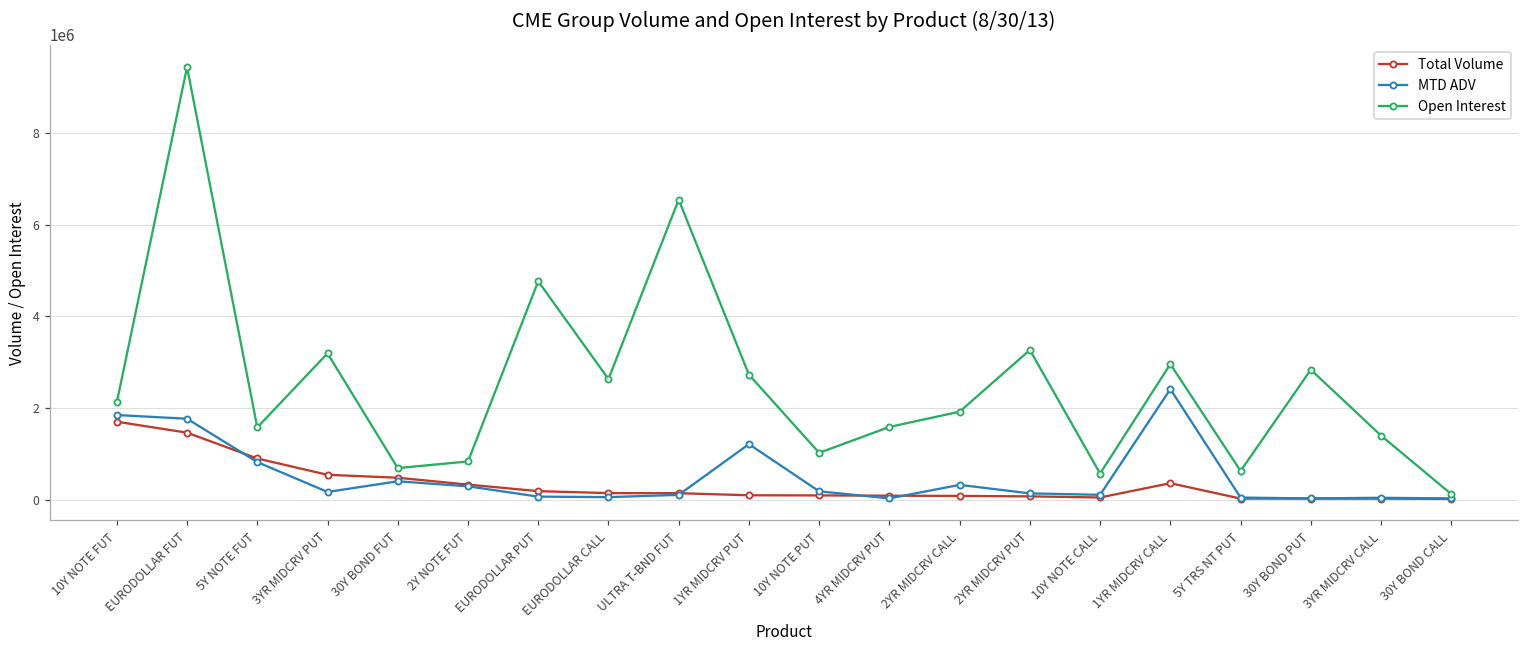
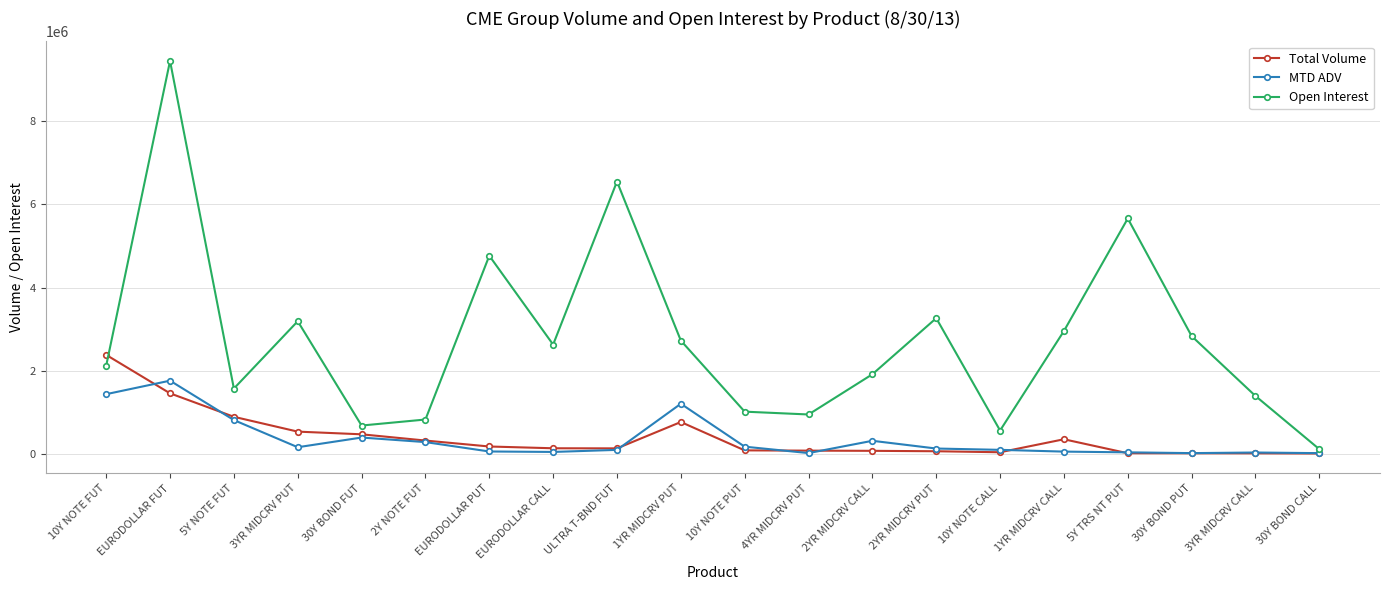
Total Volume, 10Y NOTE FUT: 1700000 -> 2400000
MTD ADV, 10Y NOTE FUT: 1800000 -> 1400000
Total Volume, 1YR MIDCRV PUT: 100000 -> 800000
Open Interest, 4YR MIDCRV PUT: 1600000 -> 1000000
MTD ADV, 1YR MIDCRV CALL: 2400000 -> 100000
Open Interest, 5Y TRS NT PUT: 600000 -> 5700000
